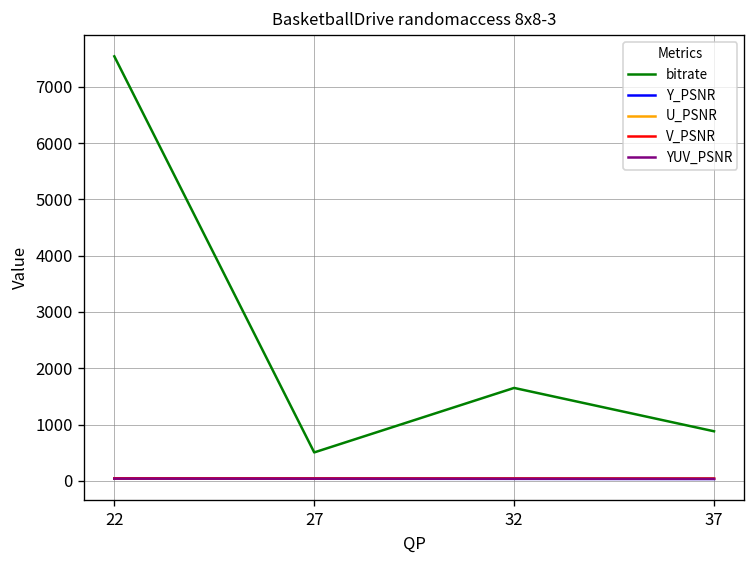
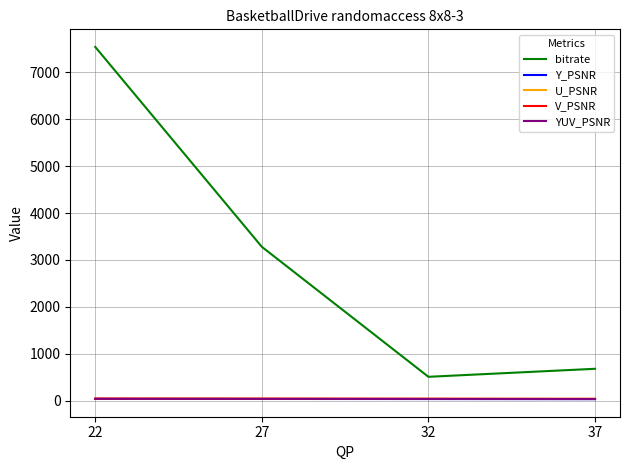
bitrate, 27: 500 -> 3300
bitrate, 32: 1700 -> 500
bitrate, 37: 900 -> 700
